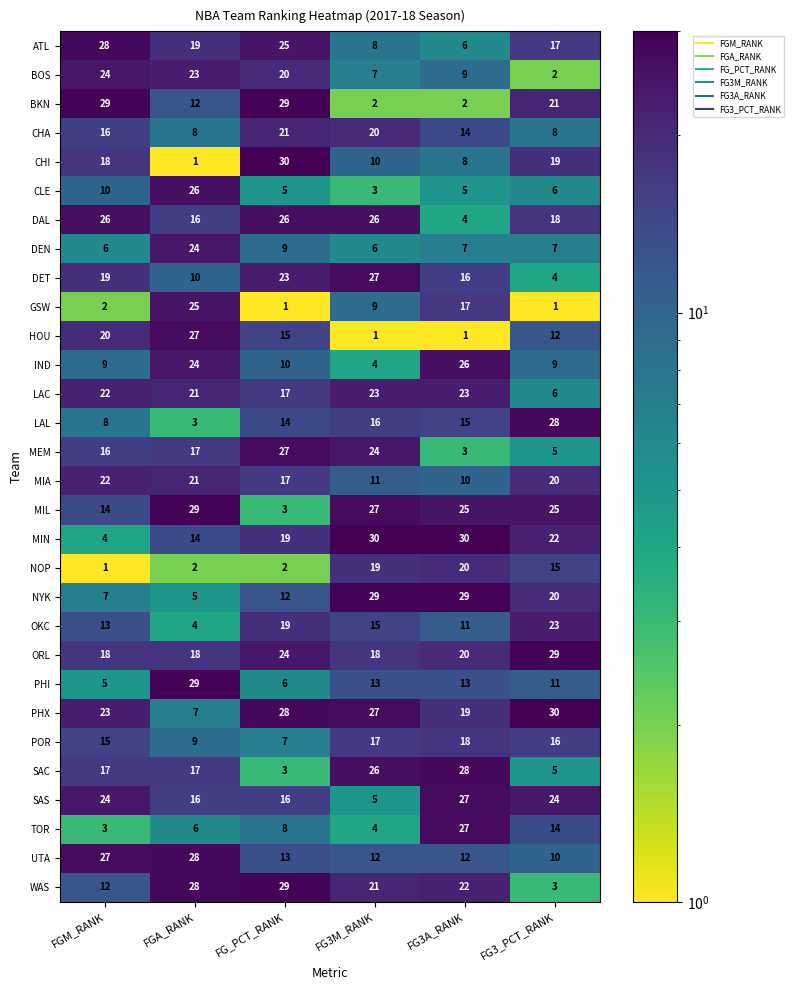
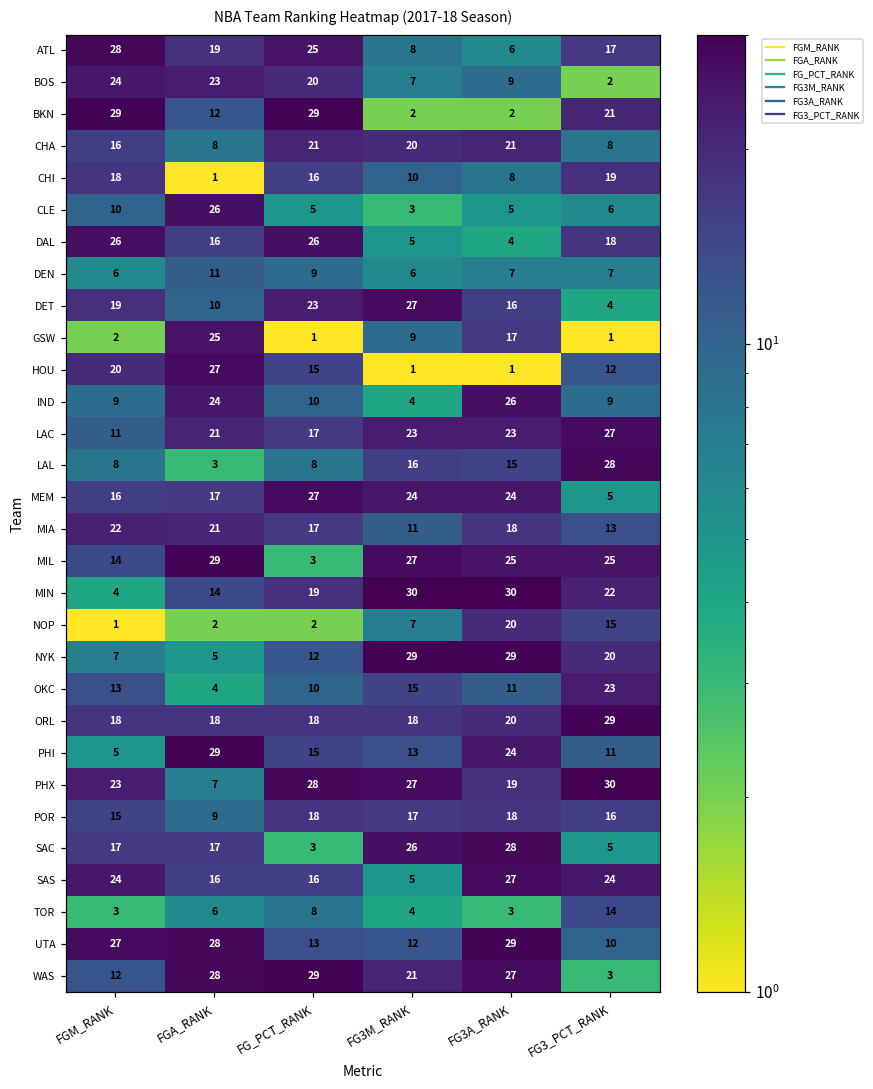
CHA, FG3A_RANK: 14 -> 21
CHI, FG_PCT_RANK: 30 -> 16
DAL, FG3M_RANK: 26 -> 5
DEN, FGA_RANK: 24 -> 11
LAC, FGM_RANK: 22 -> 11
LAC, FG3_PCT_RANK: 6 -> 27
LAL, FG_PCT_RANK: 14 -> 8
MEM, FG3A_RANK: 3 -> 24
MIA, FG3A_RANK: 10 -> 18
MIA, FG3_PCT_RANK: 20 -> 13
NOP, FG3M_RANK: 19 -> 7
OKC, FG_PCT_RANK: 19 -> 10
ORL, FG_PCT_RANK: 24 -> 18
PHI, FG_PCT_RANK: 6 -> 15
PHI, FG3A_RANK: 13 -> 24
POR, FG_PCT_RANK: 7 -> 18
TOR, FG3A_RANK: 27 -> 3
UTA, FG3A_RANK: 12 -> 29
WAS, FG3A_RANK: 22 -> 27
